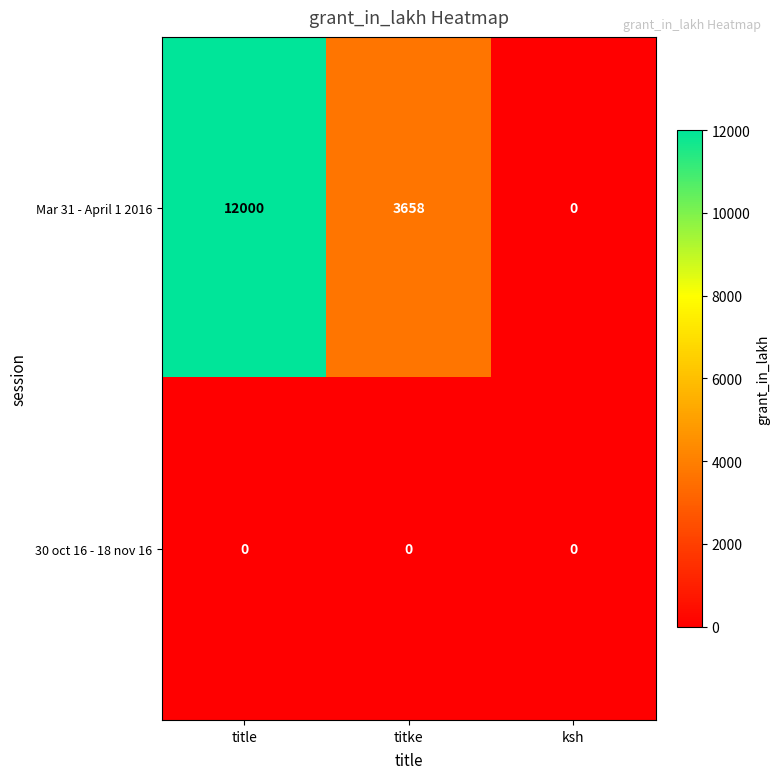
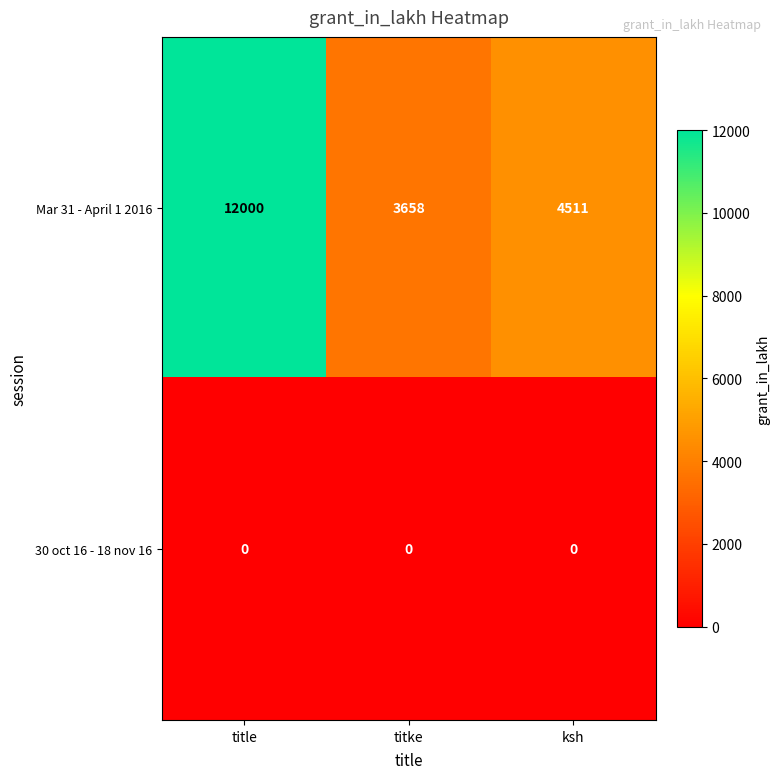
Mar 31 - April 1 2016, ksh: 0 -> 4511
